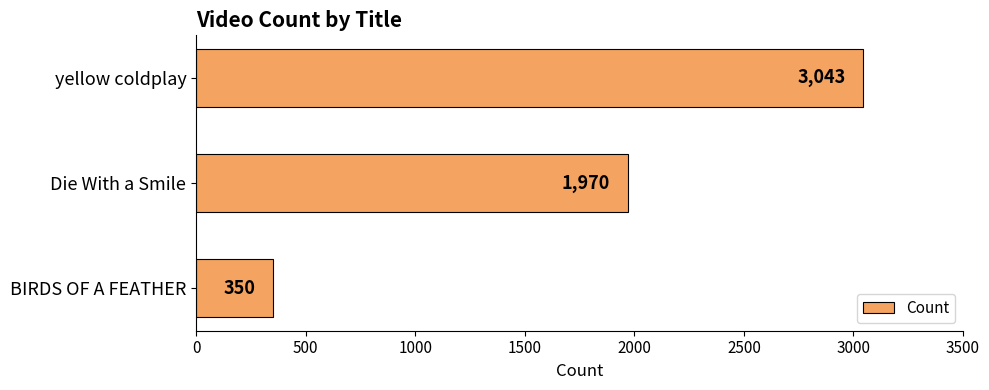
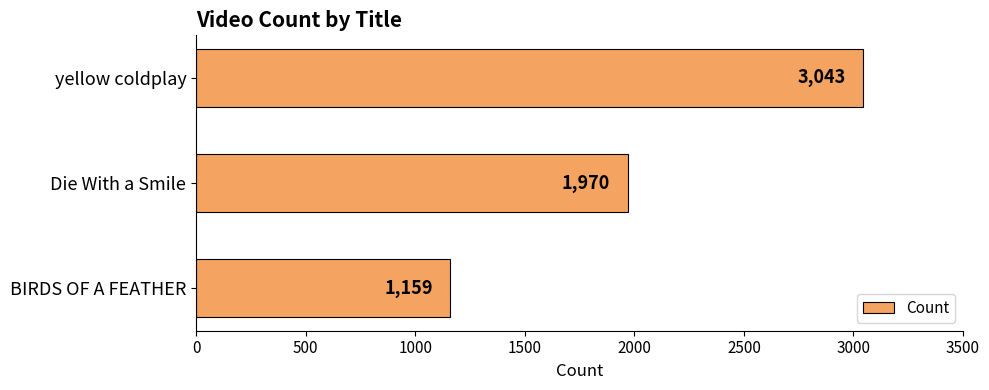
BIRDS OF A FEATHER: 350 -> 1,159
